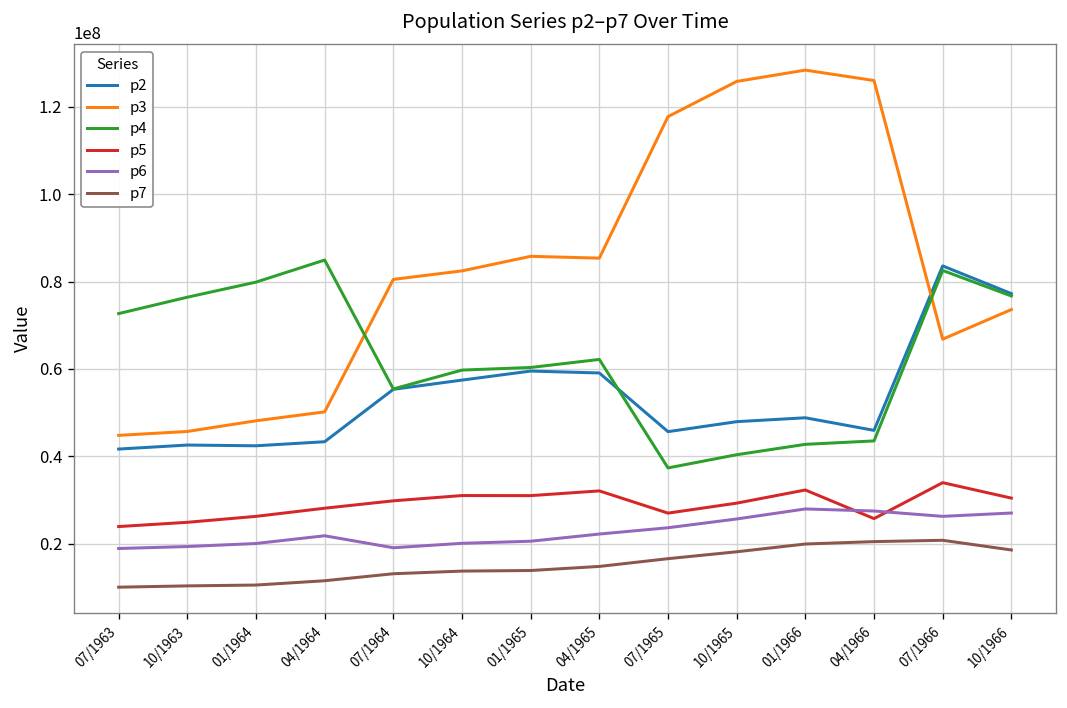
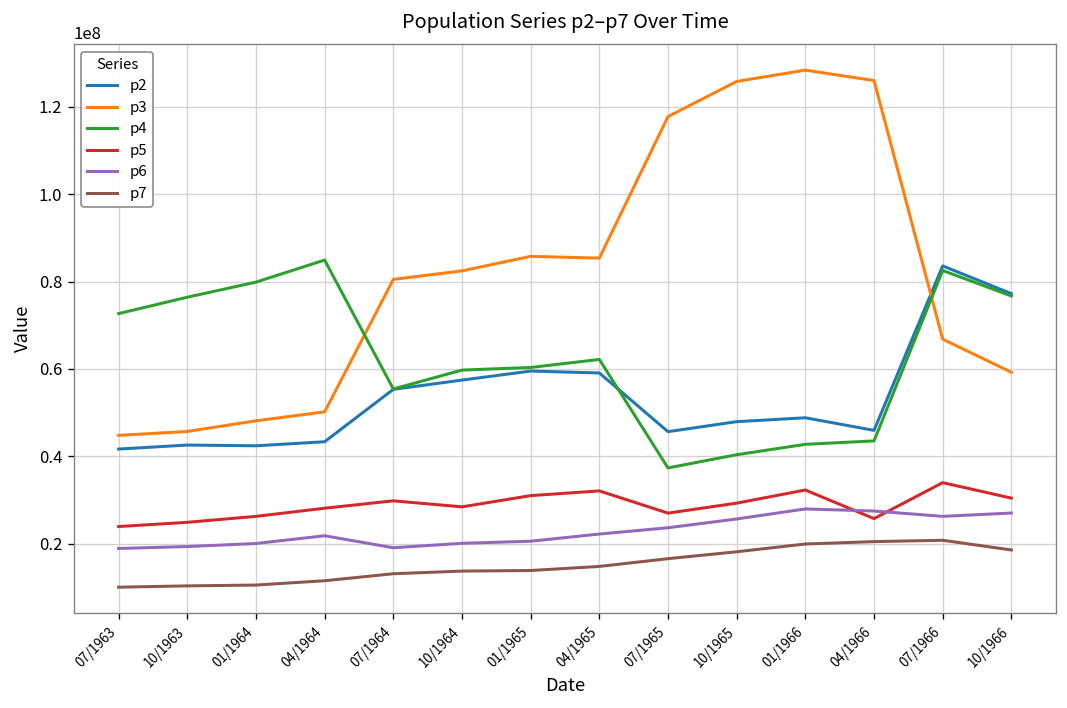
p5, 10/1964: 31000000 -> 28000000
p3, 10/1966: 74000000 -> 59000000
